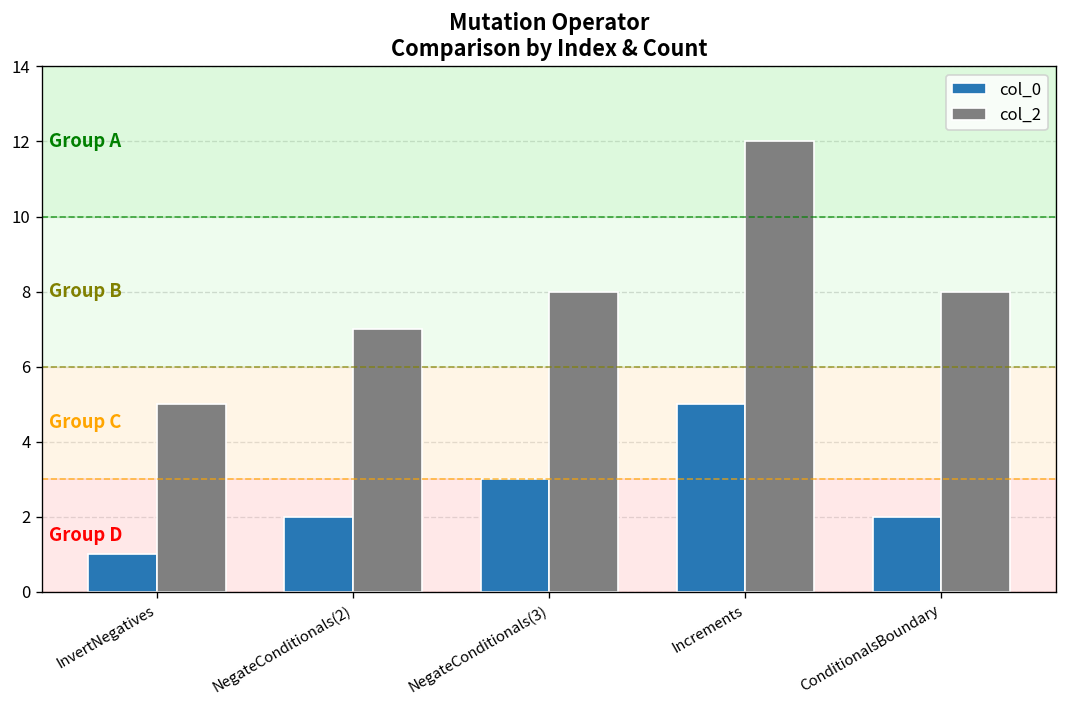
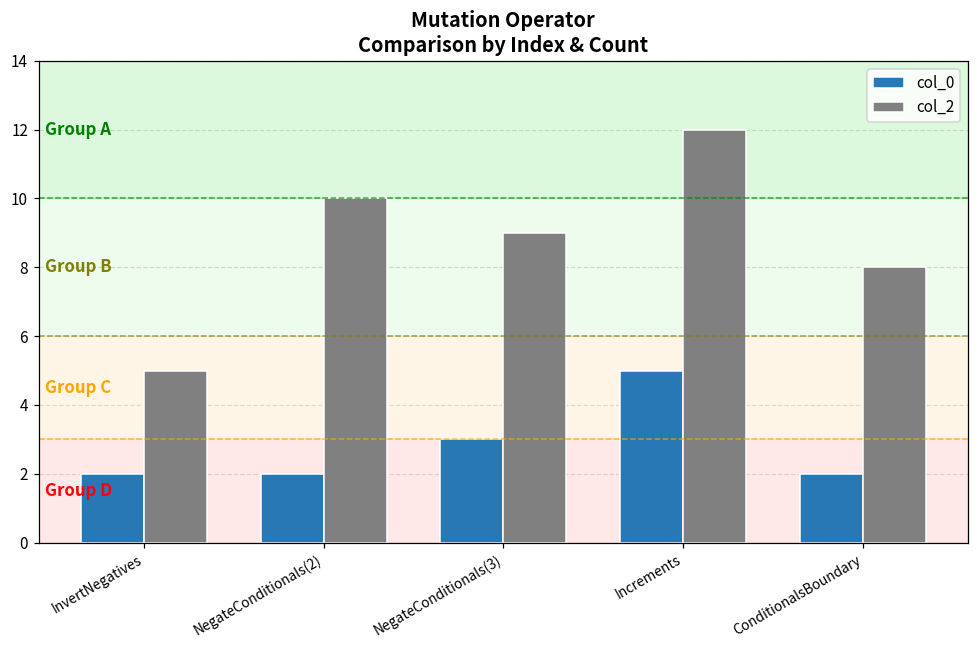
col_0, InvertNegatives: 1 -> 2
col_2, NegateConditionals(2): 7 -> 10
col_2, NegateConditionals(3): 8 -> 9
